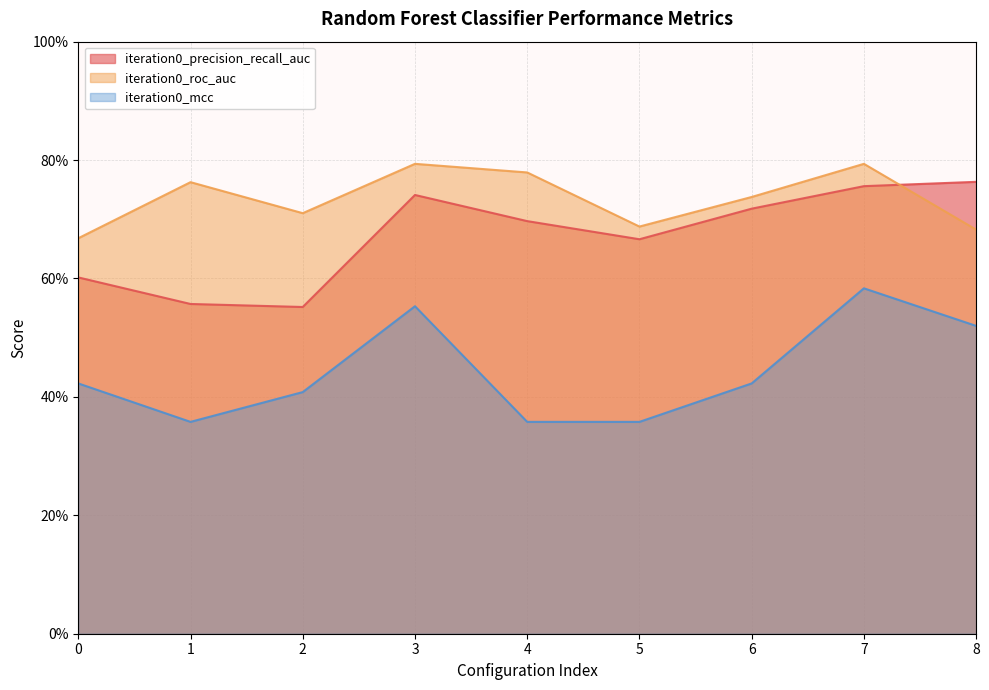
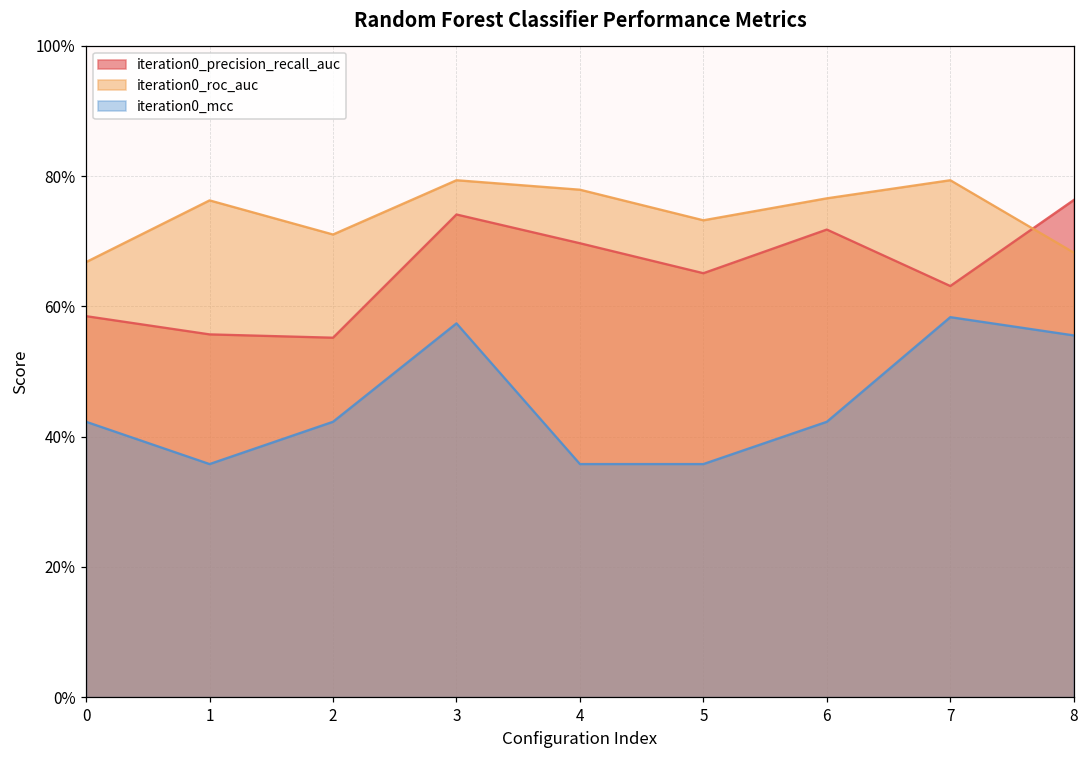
iteration0_precision_recall_auc, 0: 60% -> 58%
iteration0_mcc, 2: 41% -> 42%
iteration0_mcc, 3: 55% -> 57%
iteration0_precision_recall_auc, 5: 67% -> 65%
iteration0_roc_auc, 5: 69% -> 73%
iteration0_roc_auc, 6: 74% -> 77%
iteration0_precision_recall_auc, 7: 76% -> 63%
iteration0_mcc, 8: 52% -> 56%
